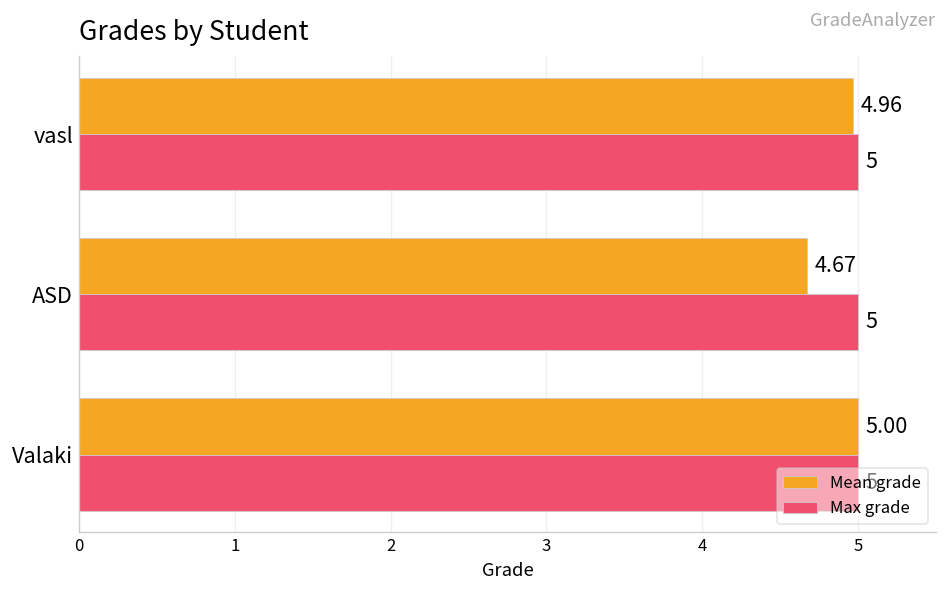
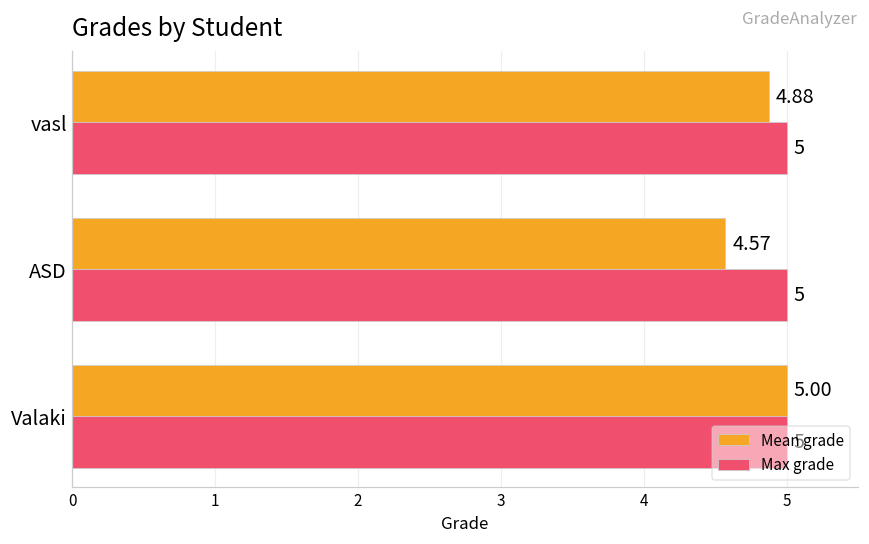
Mean grade, vasl: 4.96 -> 4.88
Mean grade, ASD: 4.67 -> 4.57
